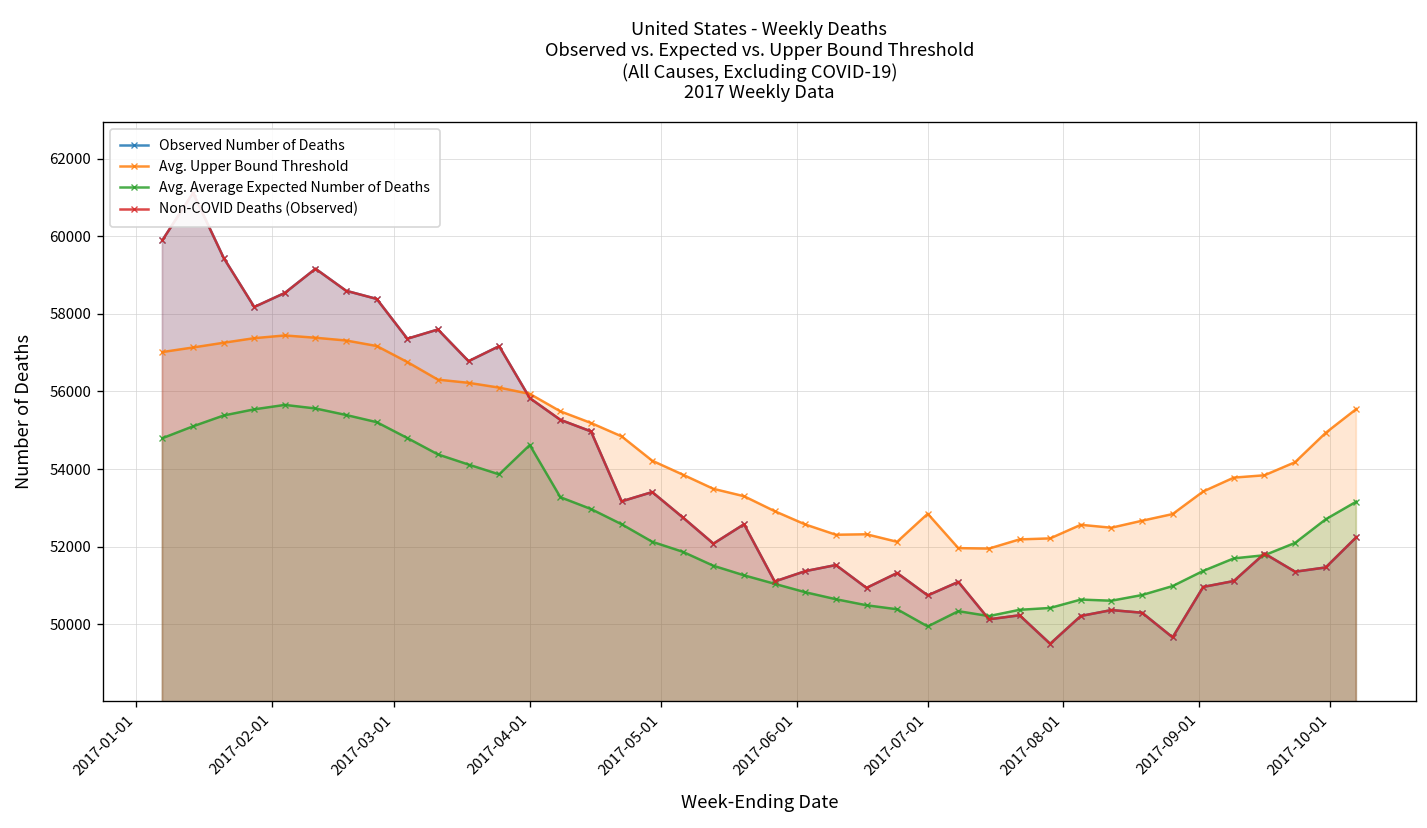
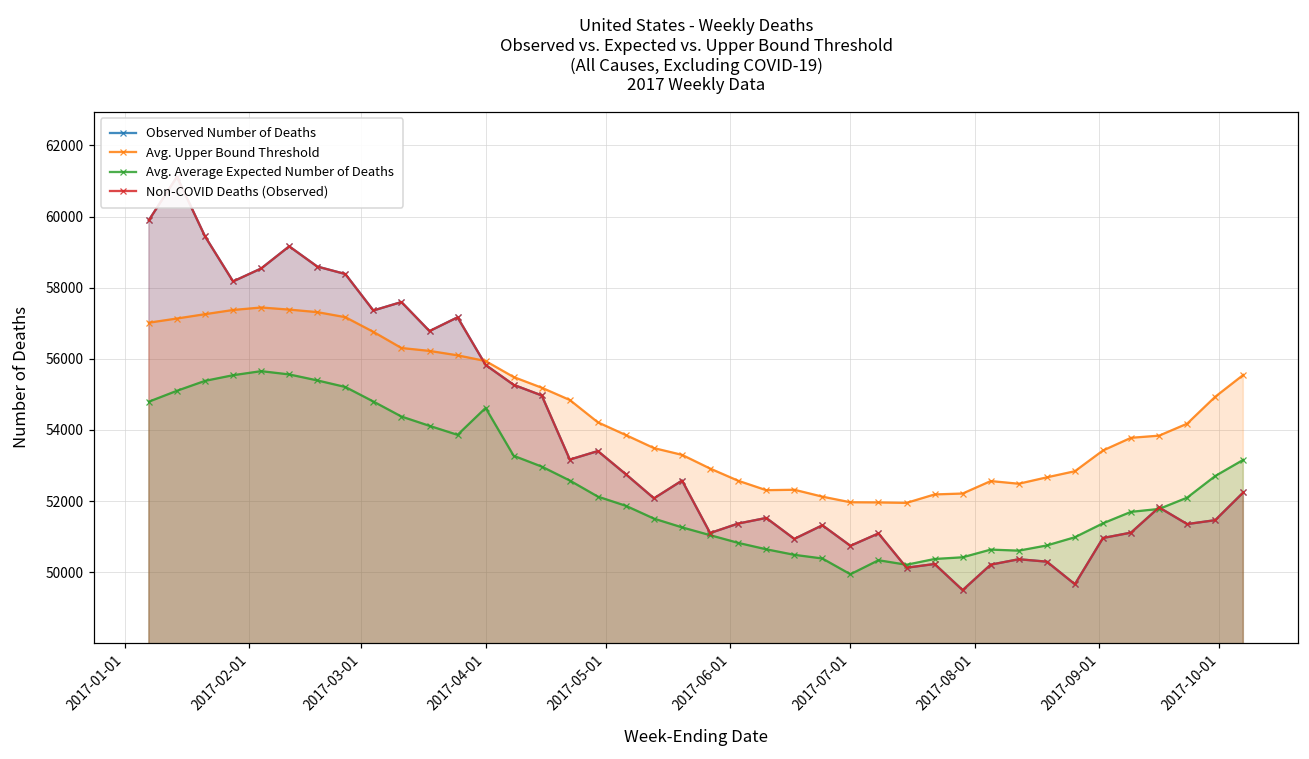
Avg. Upper Bound Threshold, 2017-07-01: 52800 -> 52000
